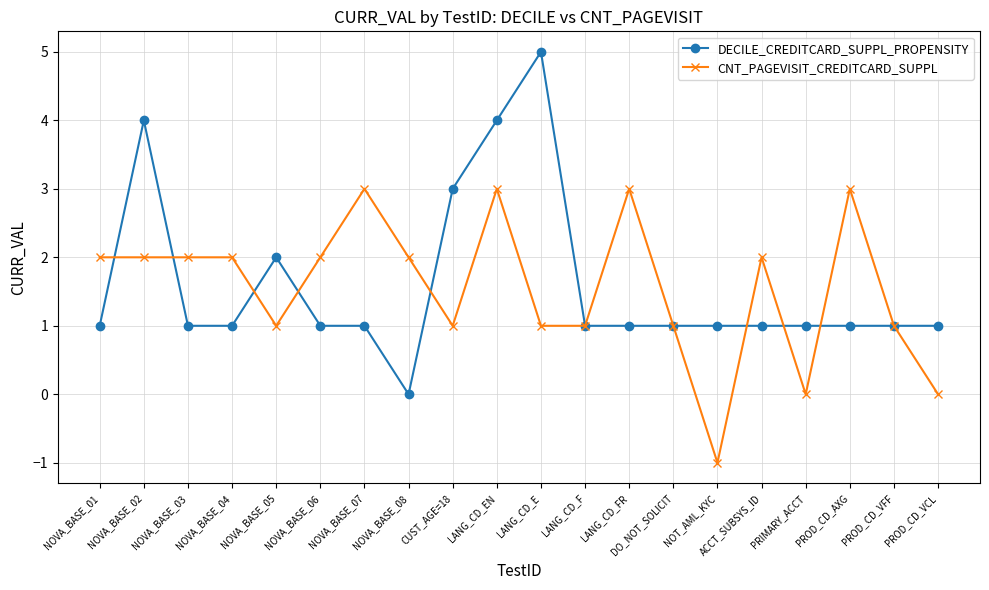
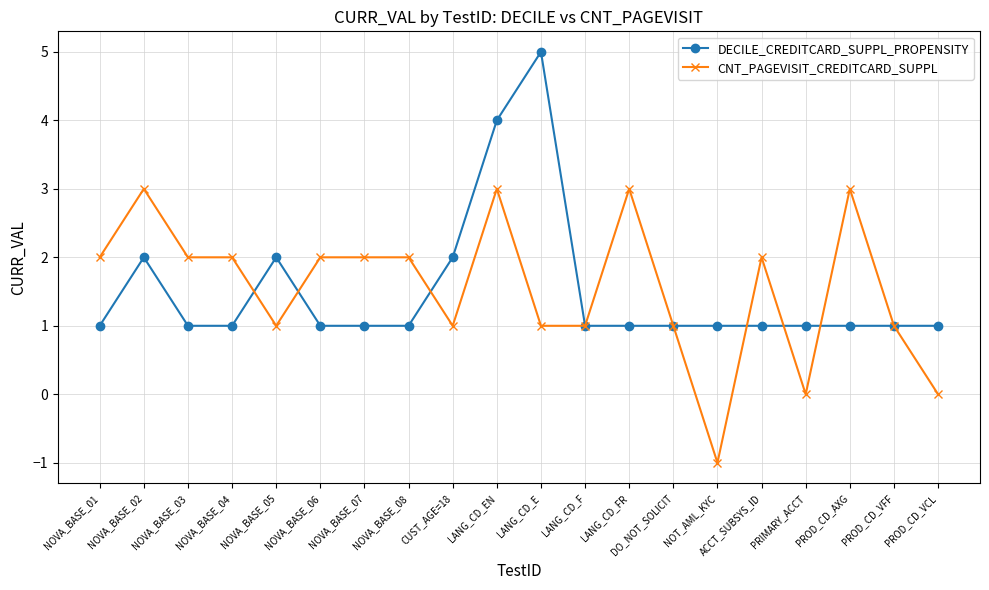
DECILE_CREDITCARD_SUPPL_PROPENSITY, NOVA_BASE_02: 4 -> 2
CNT_PAGEVISIT_CREDITCARD_SUPPL, NOVA_BASE_02: 2 -> 3
CNT_PAGEVISIT_CREDITCARD_SUPPL, NOVA_BASE_07: 3 -> 2
DECILE_CREDITCARD_SUPPL_PROPENSITY, NOVA_BASE_08: 0 -> 1
DECILE_CREDITCARD_SUPPL_PROPENSITY, CUST_AGE=18: 3 -> 2
